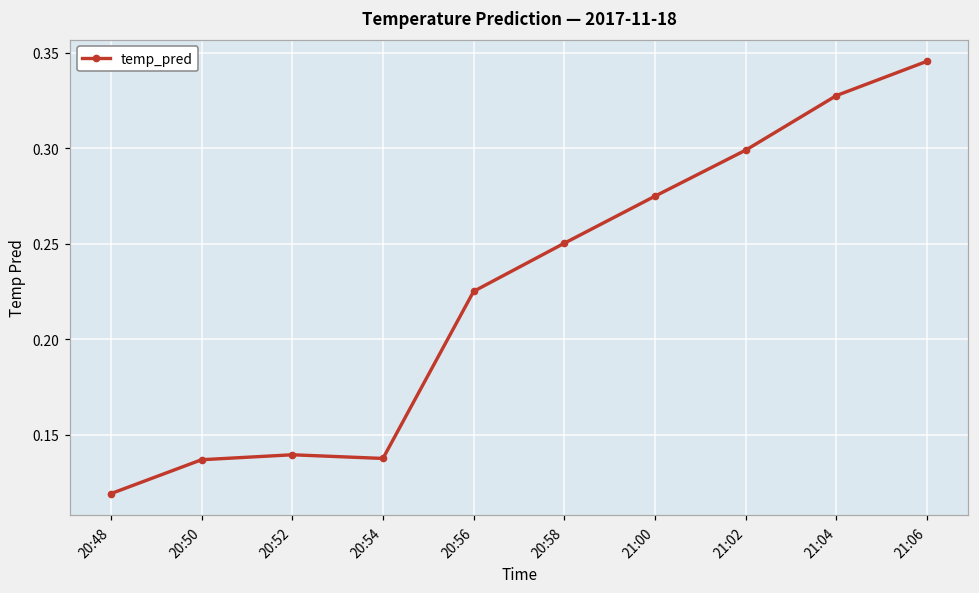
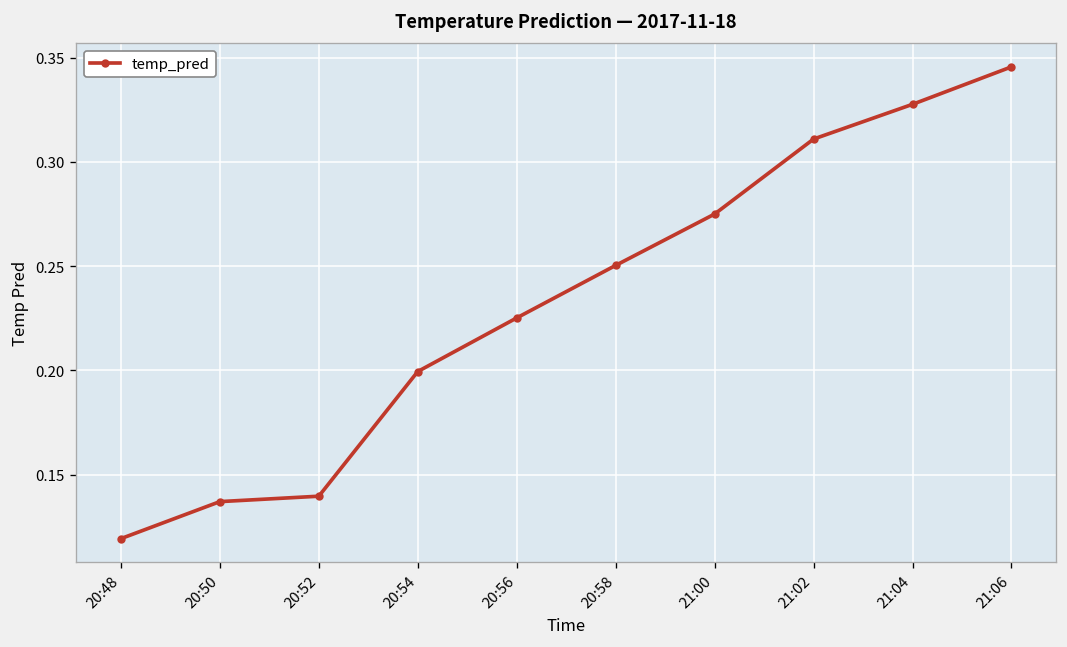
20:54: 0.138 -> 0.199
21:02: 0.299 -> 0.311
